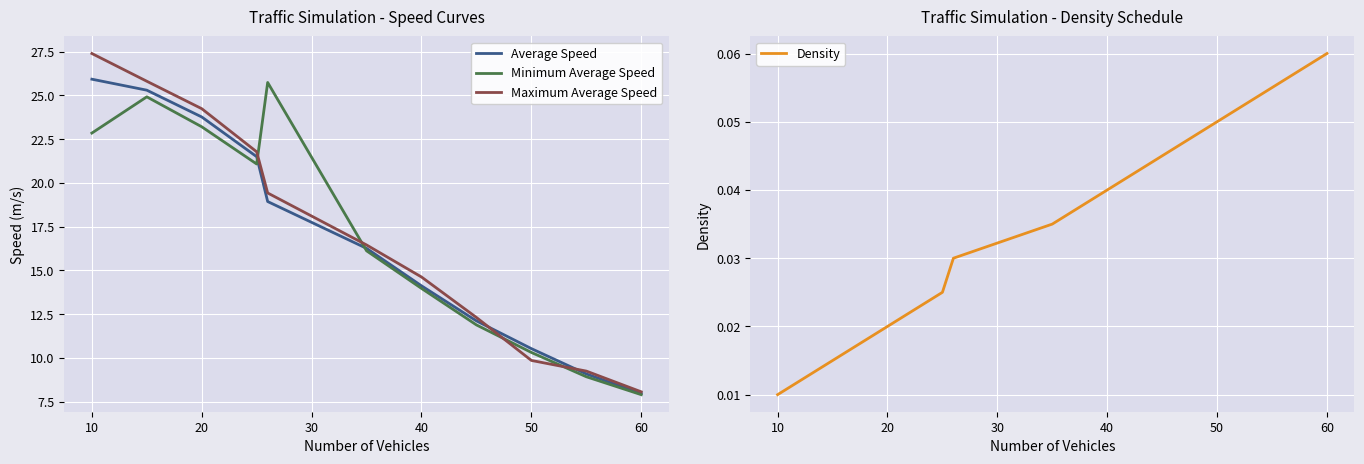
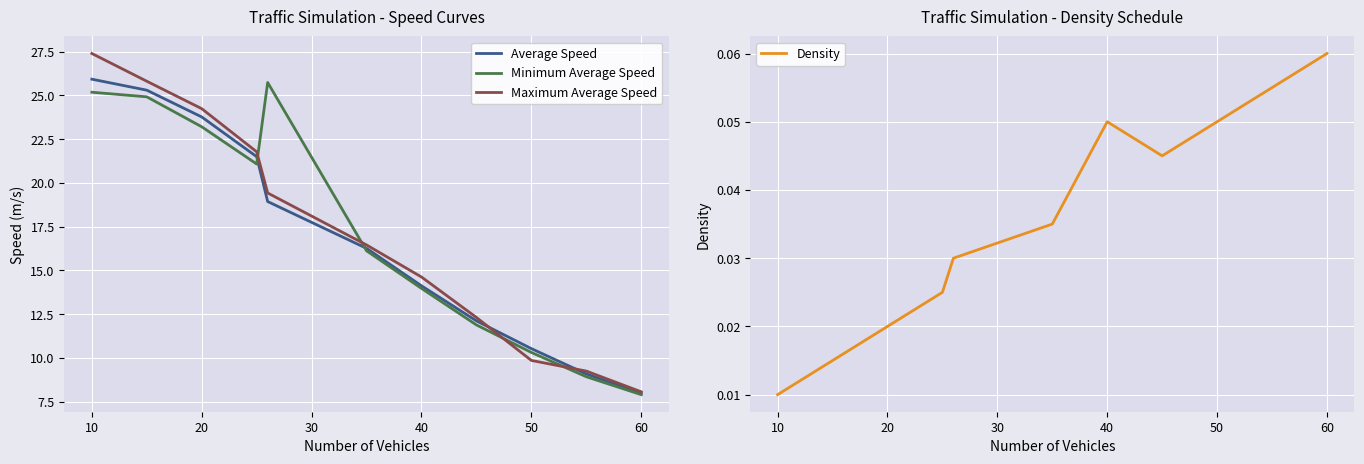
Traffic Simulation - Speed Curves, Minimum Average Speed, 10: 22.8 -> 25.2
Traffic Simulation - Density Schedule, 40: 0.04 -> 0.05
